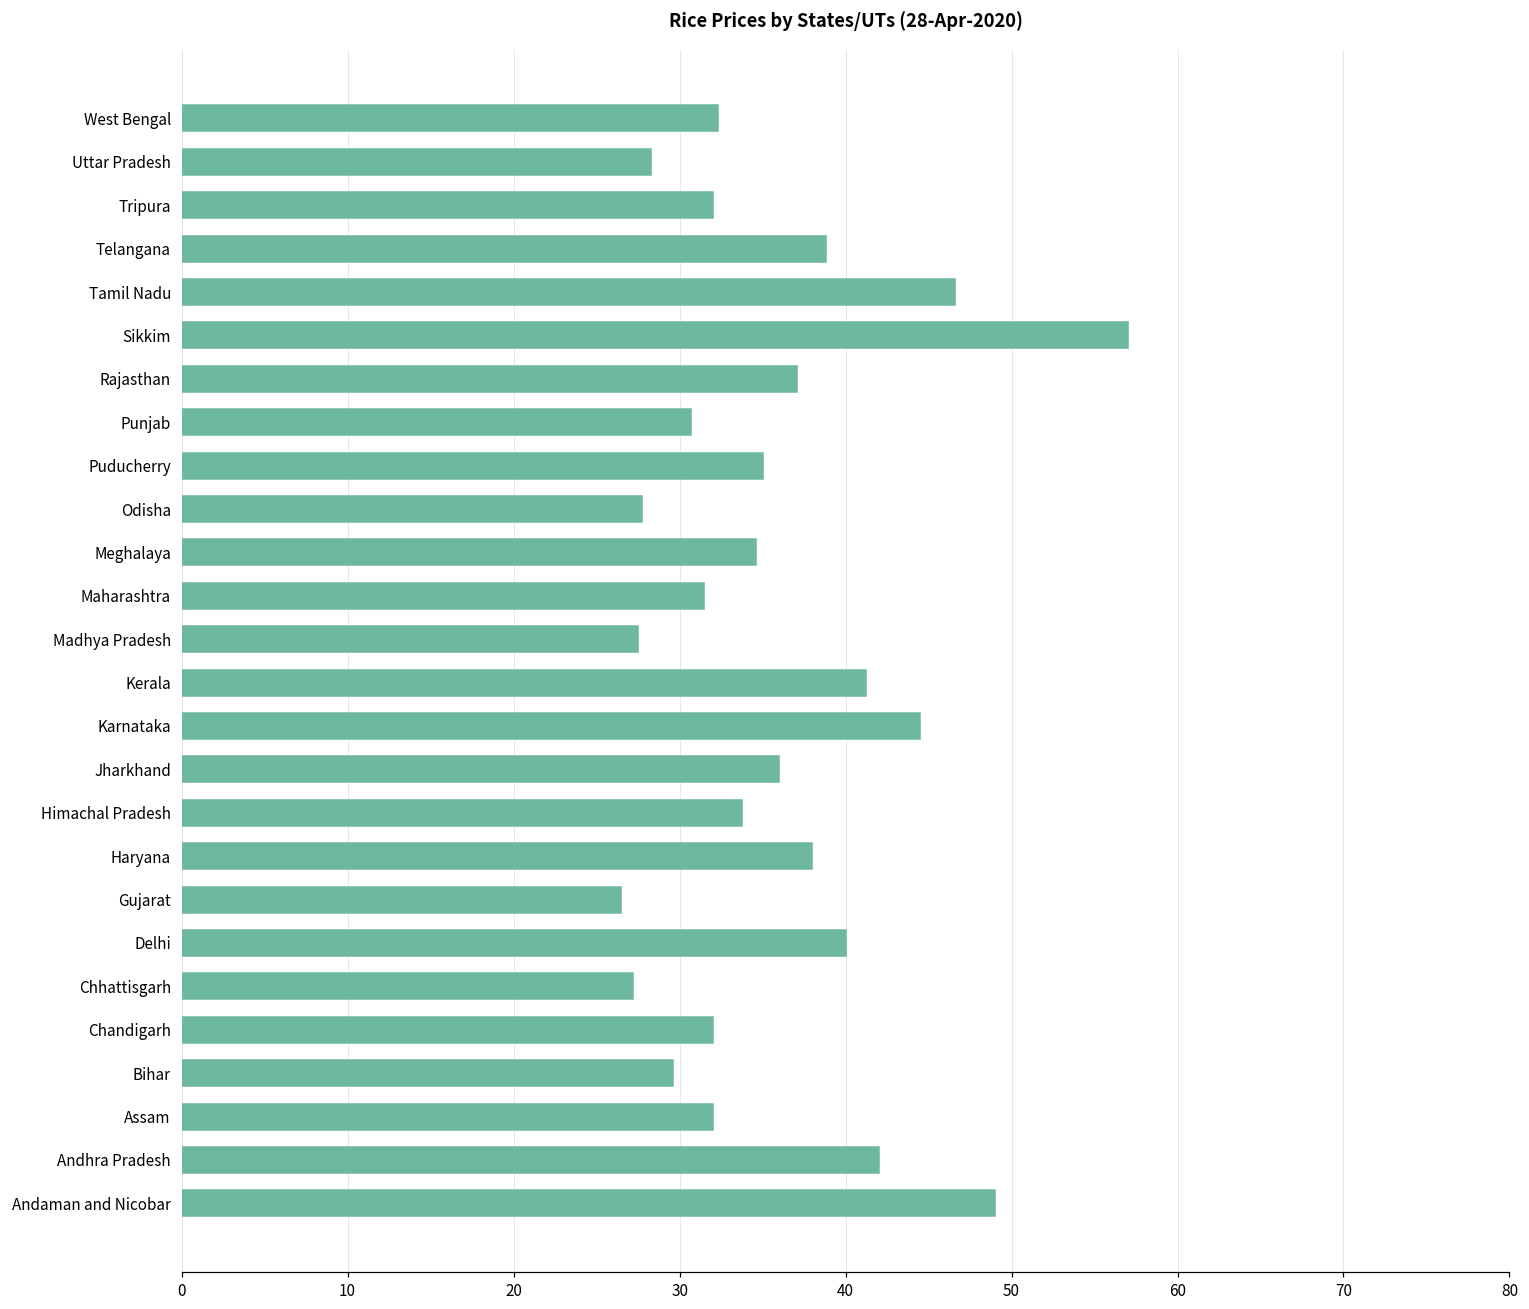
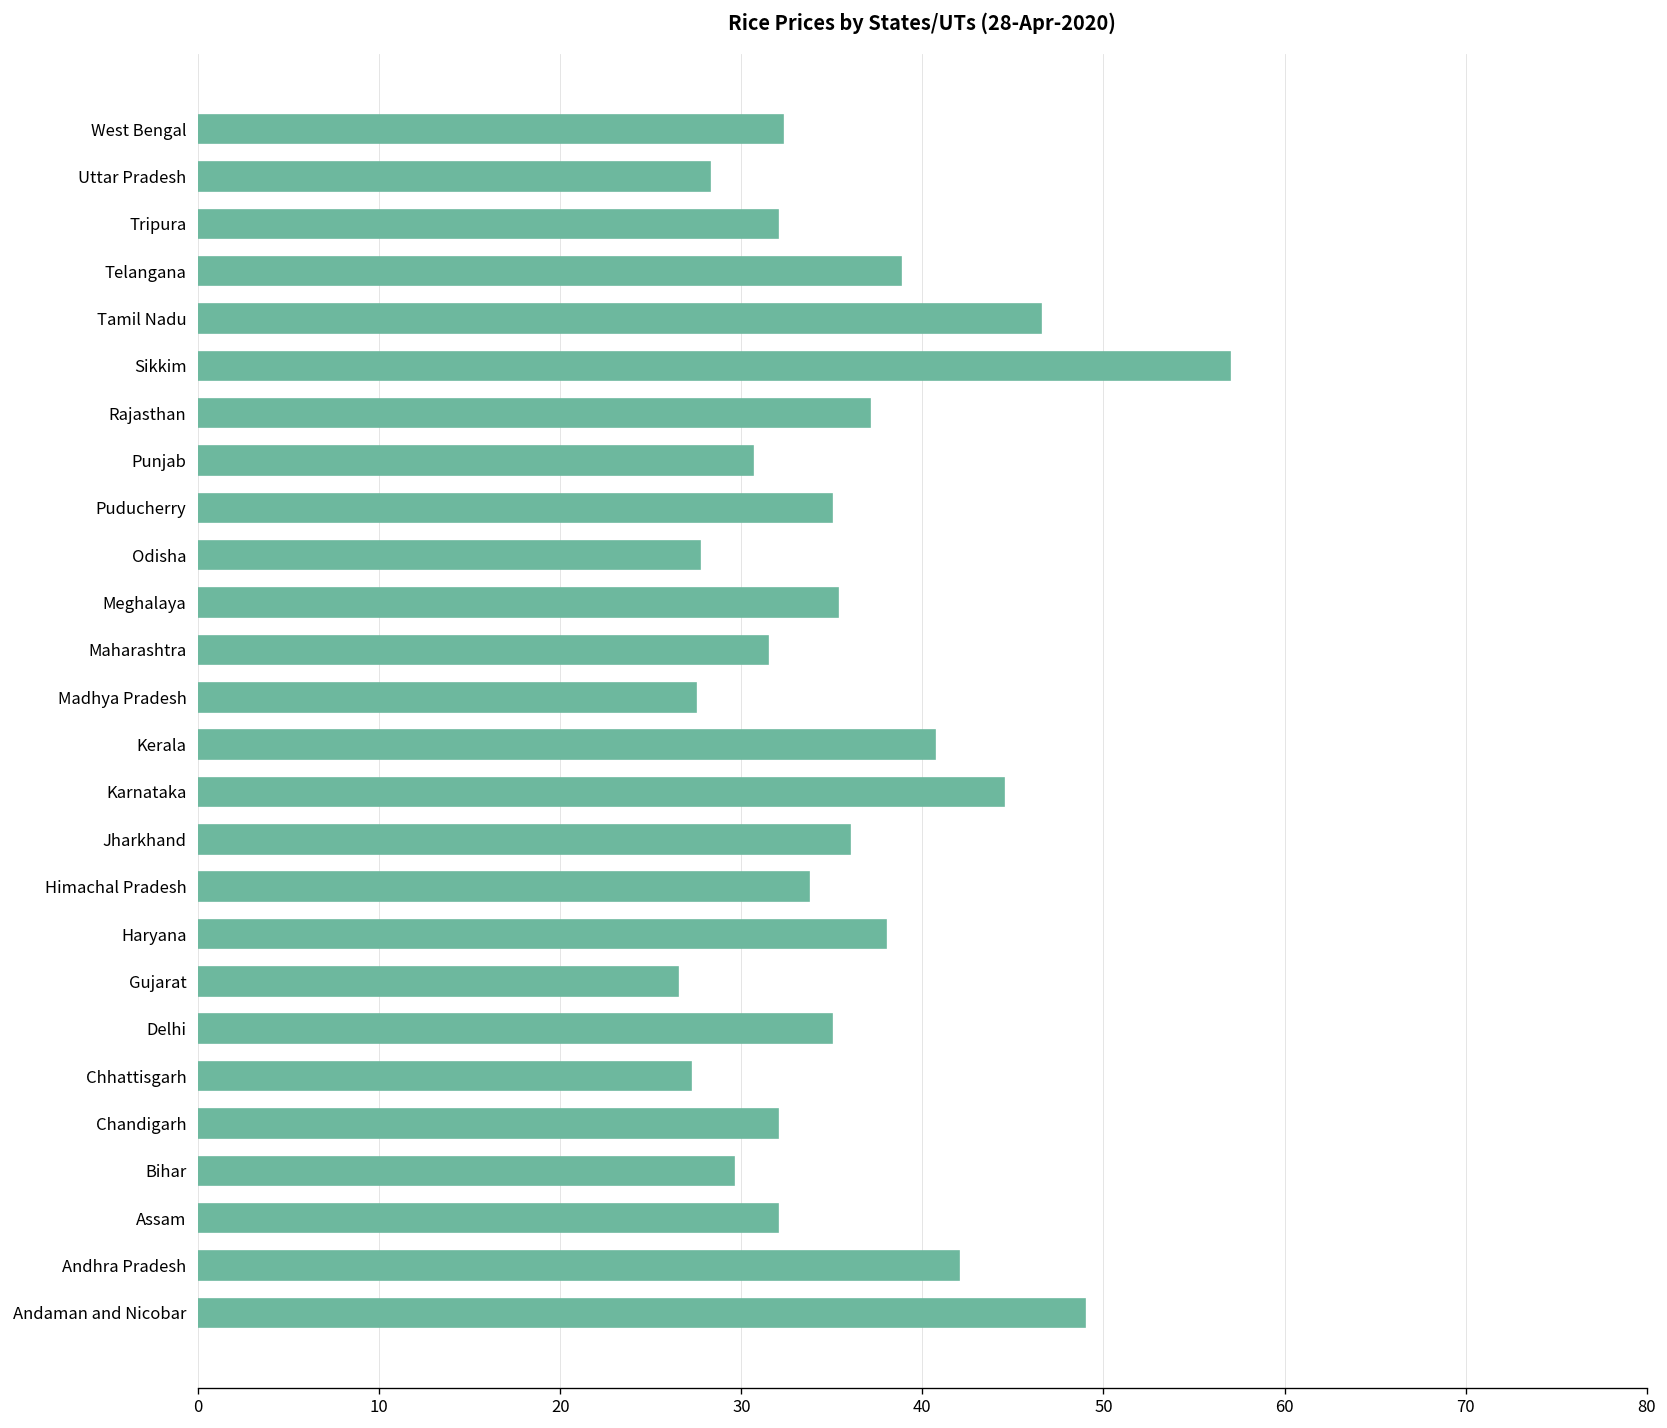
Meghalaya: 34.6 -> 35.3
Kerala: 41.2 -> 40.7
Delhi: 40 -> 35
